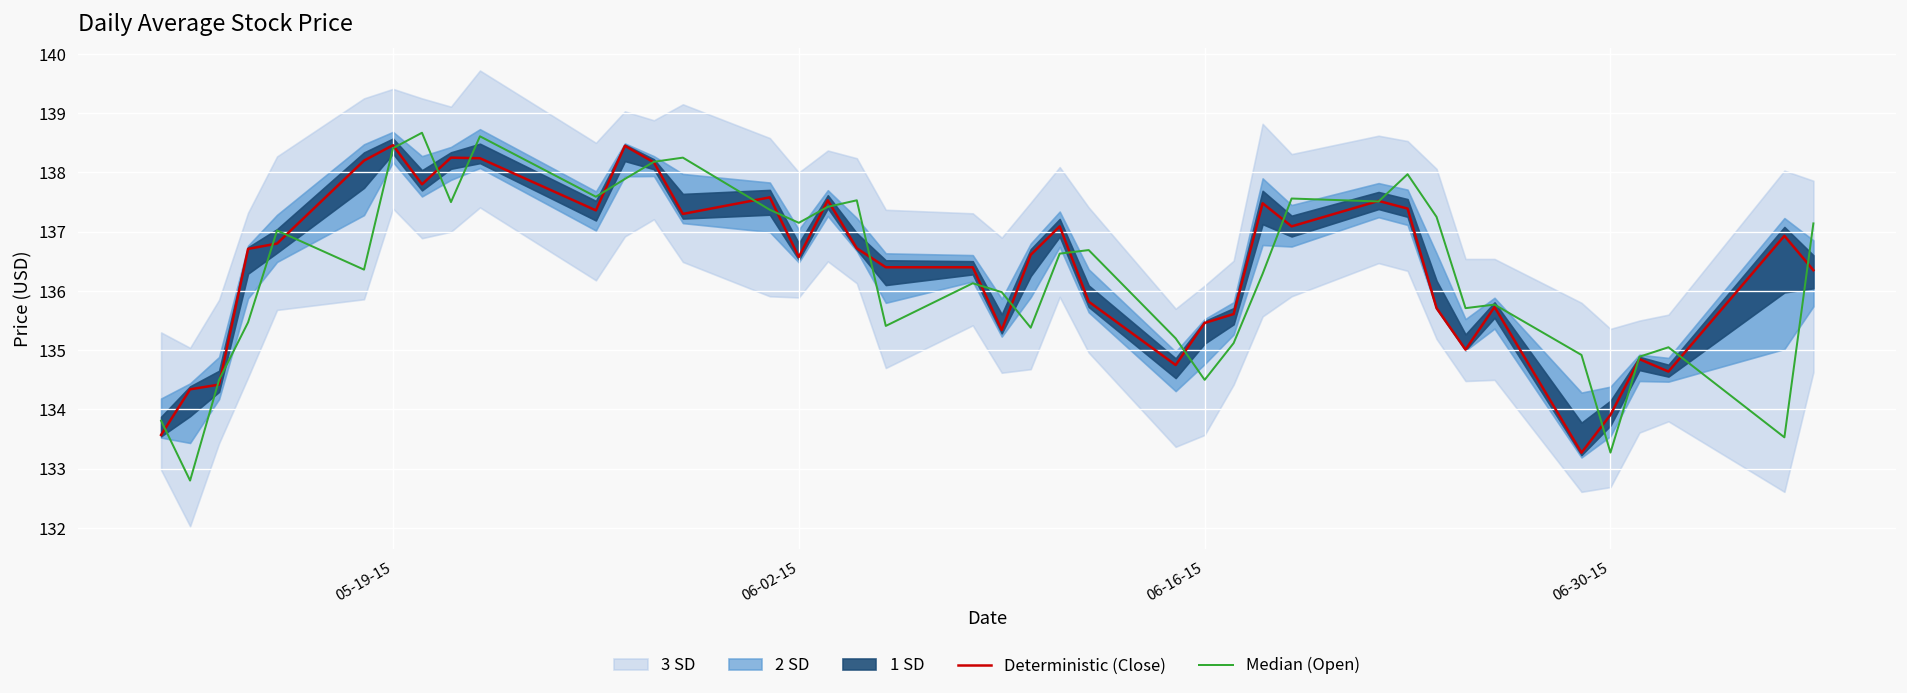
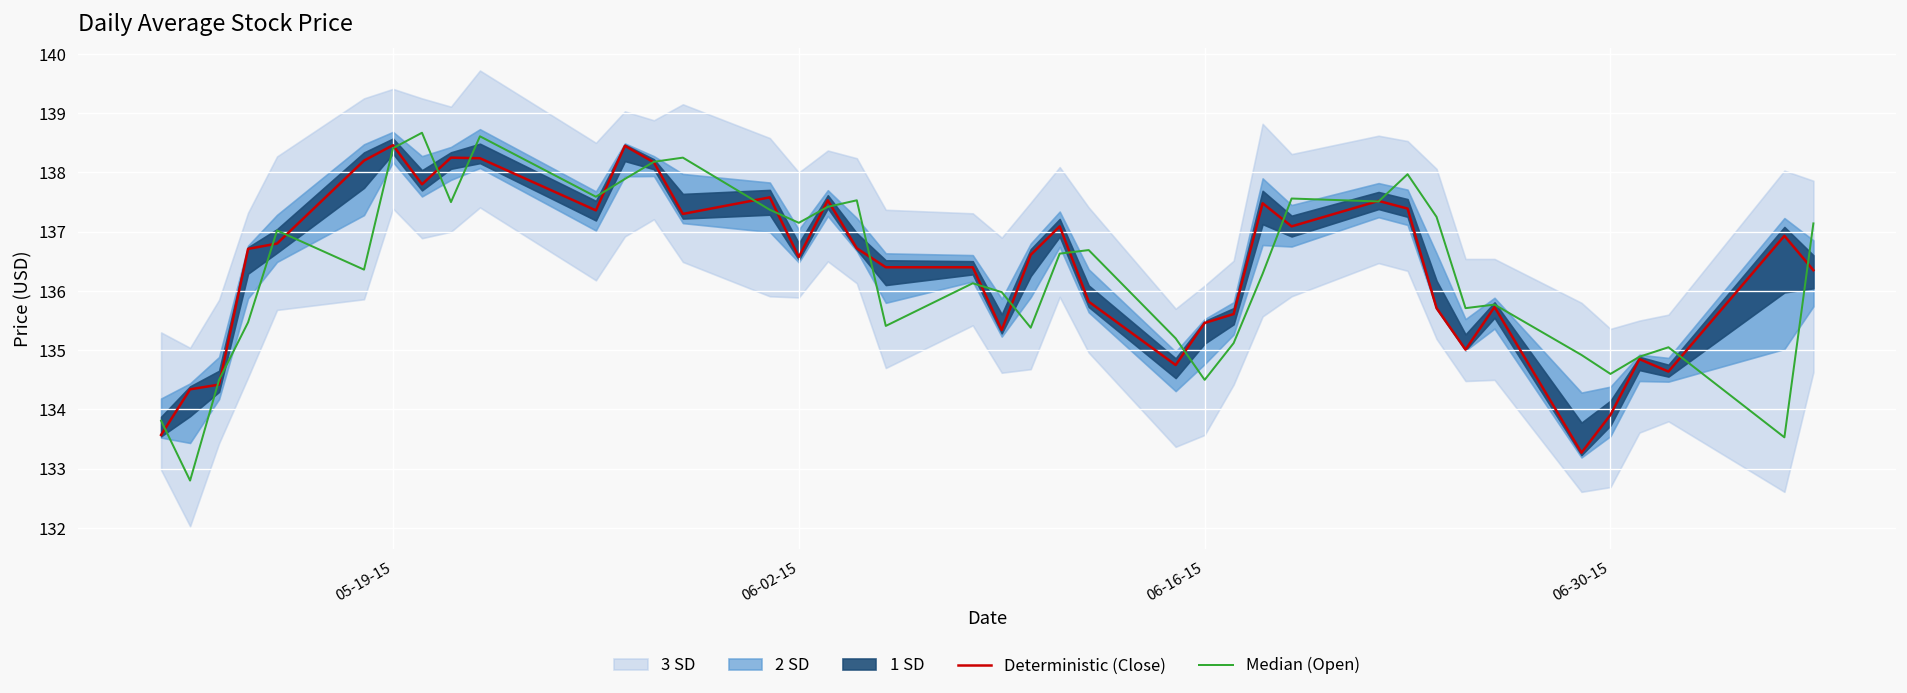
Median (Open), 06-30-15: 133.3 -> 134.6
